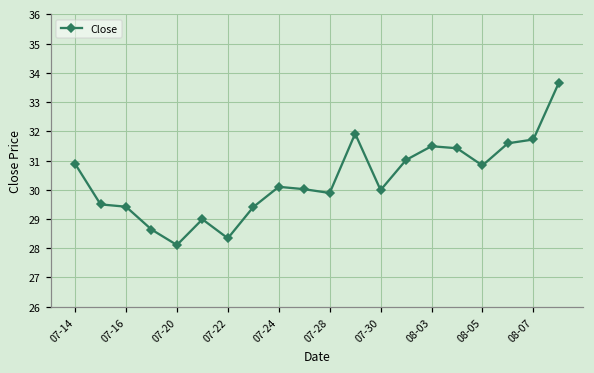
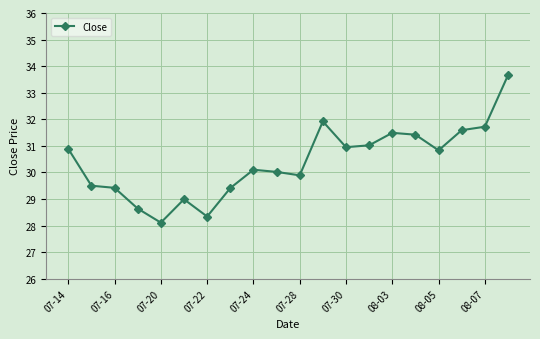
07-30: 30.0 -> 31.0
